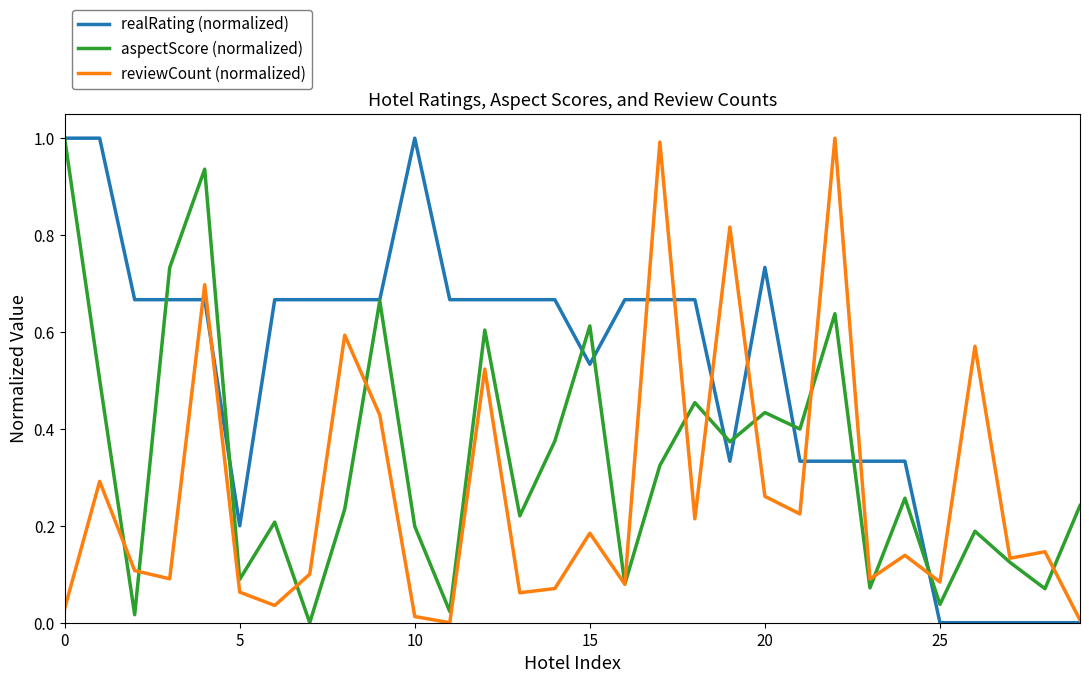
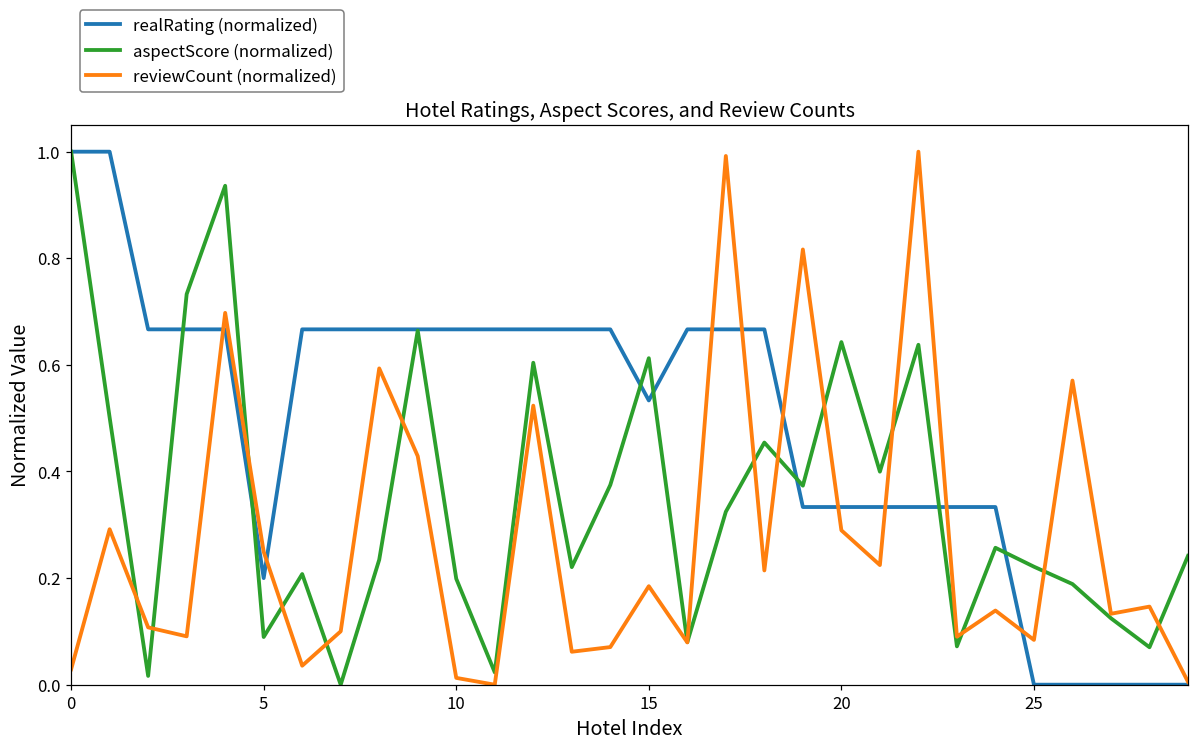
reviewCount (normalized), 5: 0.06 -> 0.25
realRating (normalized), 10: 1.00 -> 0.67
realRating (normalized), 20: 0.73 -> 0.33
aspectScore (normalized), 20: 0.43 -> 0.64
reviewCount (normalized), 20: 0.26 -> 0.29
aspectScore (normalized), 25: 0.04 -> 0.22
